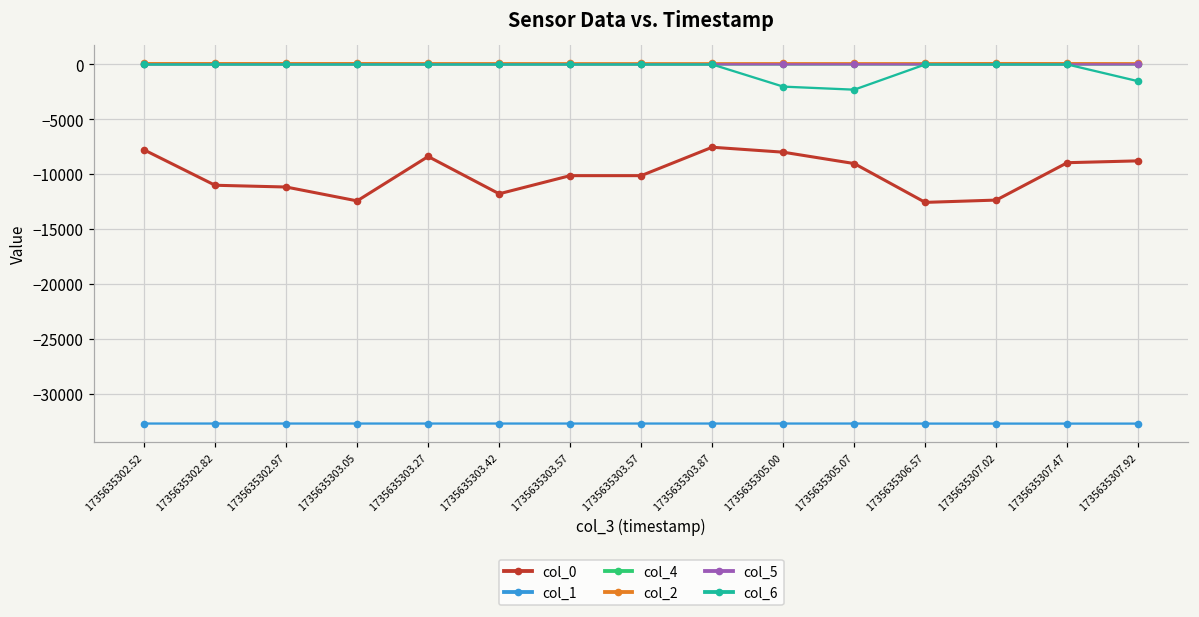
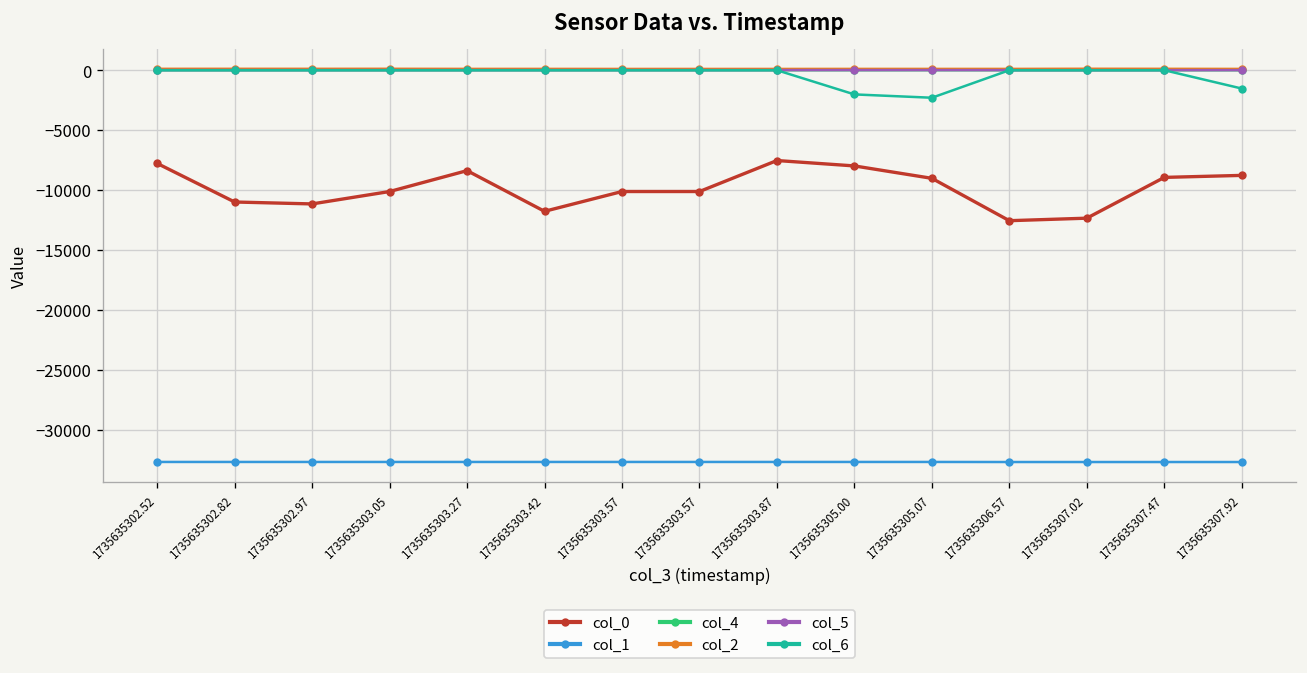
col_0, 1735635303.05: -12000 -> -10000
